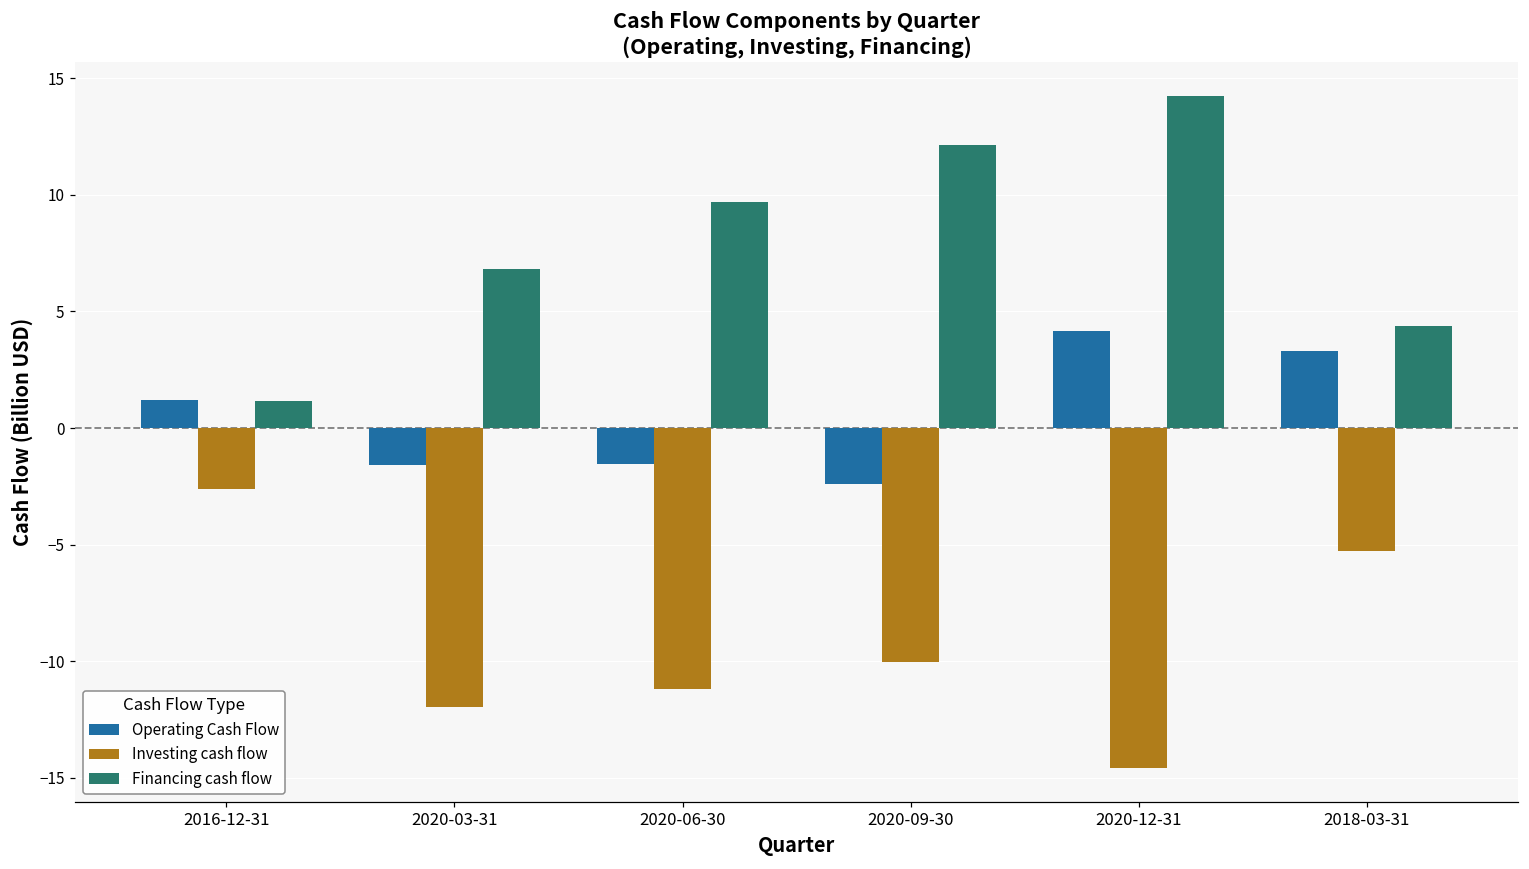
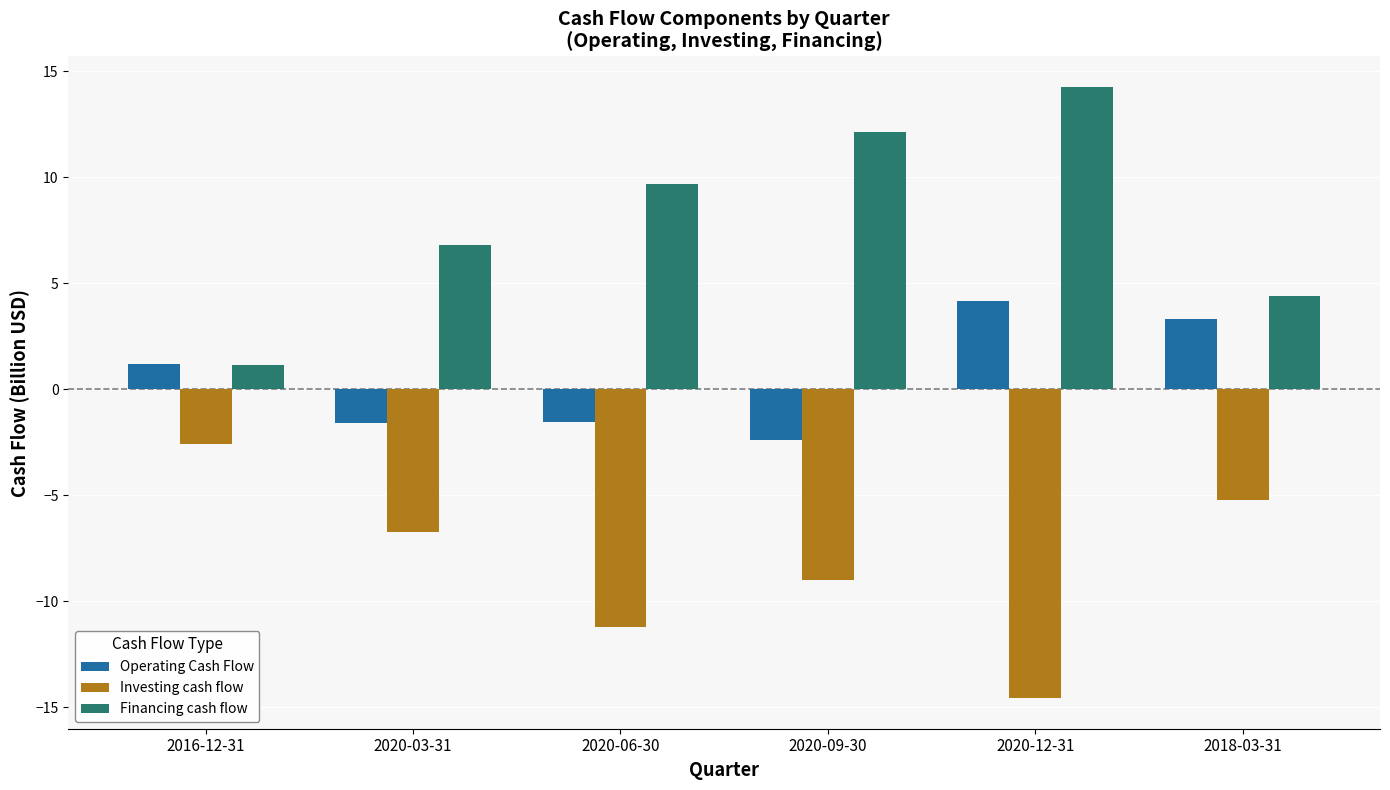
Investing cash flow, 2020-03-31: -11.9 -> -6.7
Investing cash flow, 2020-09-30: -10.0 -> -9.0
